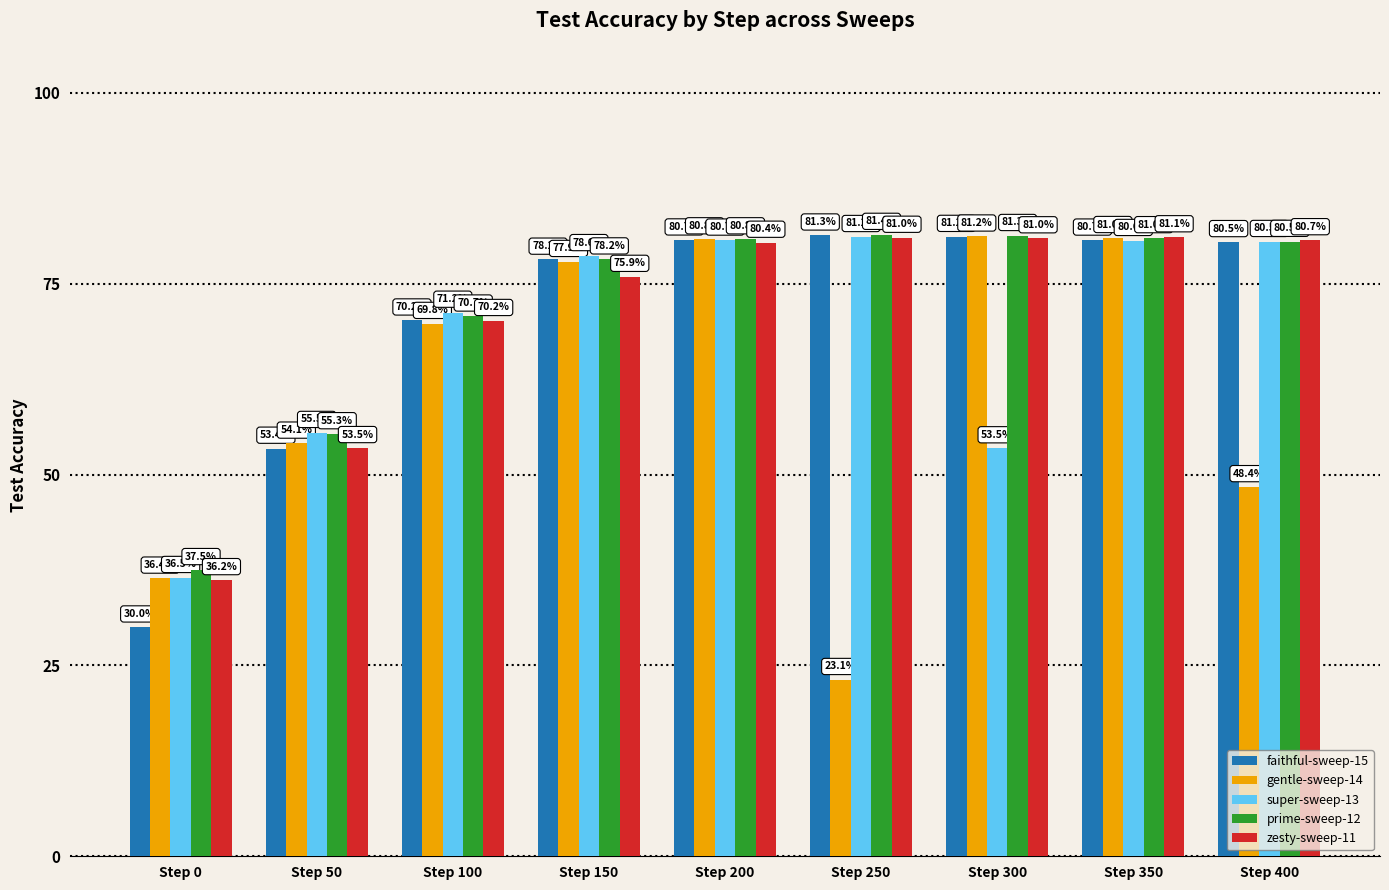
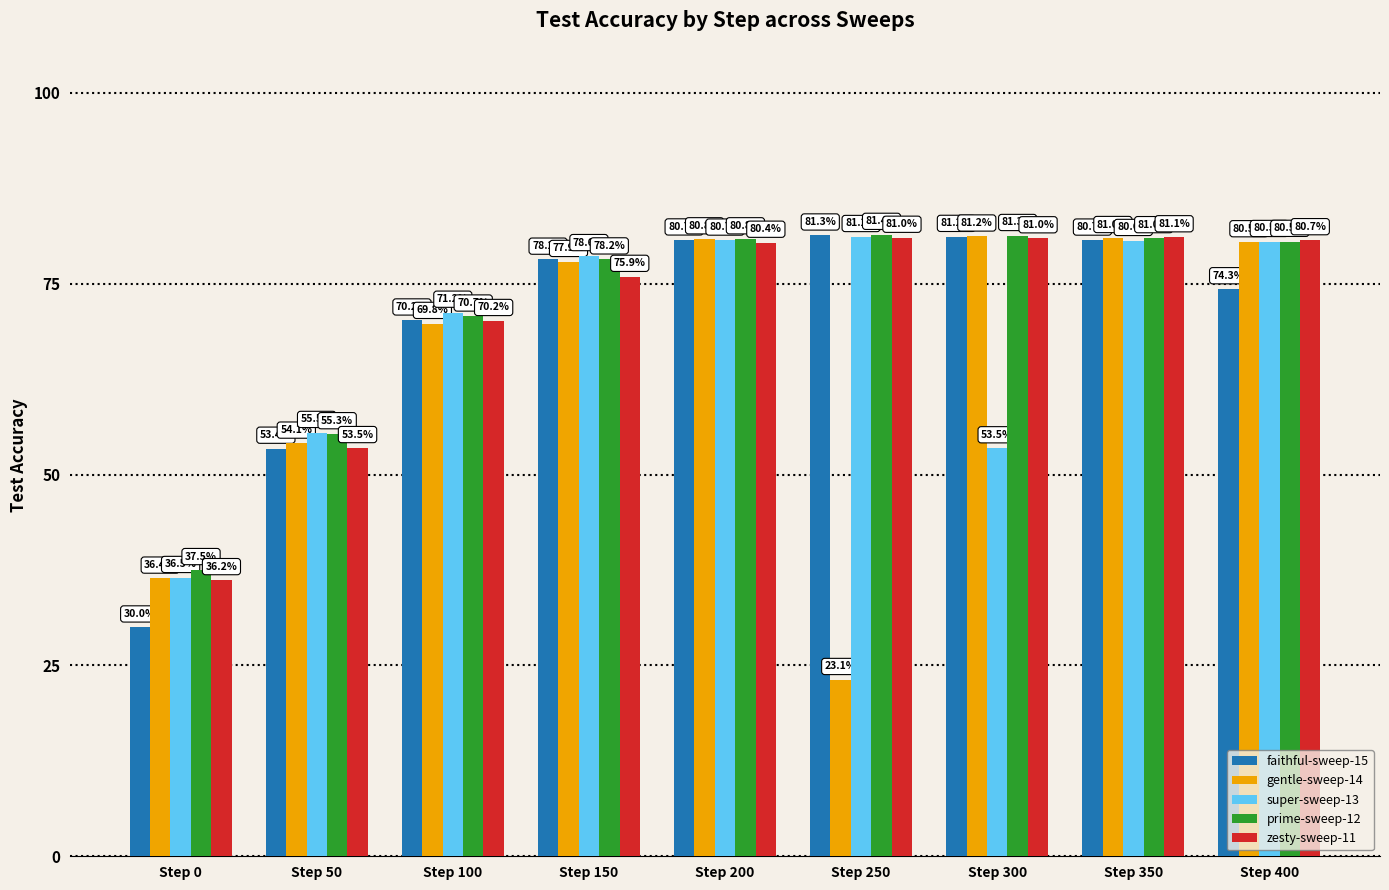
faithful-sweep-15, Step 400: 80.5% -> 74.3%
gentle-sweep-14, Step 400: 48.4% -> 80.5%
